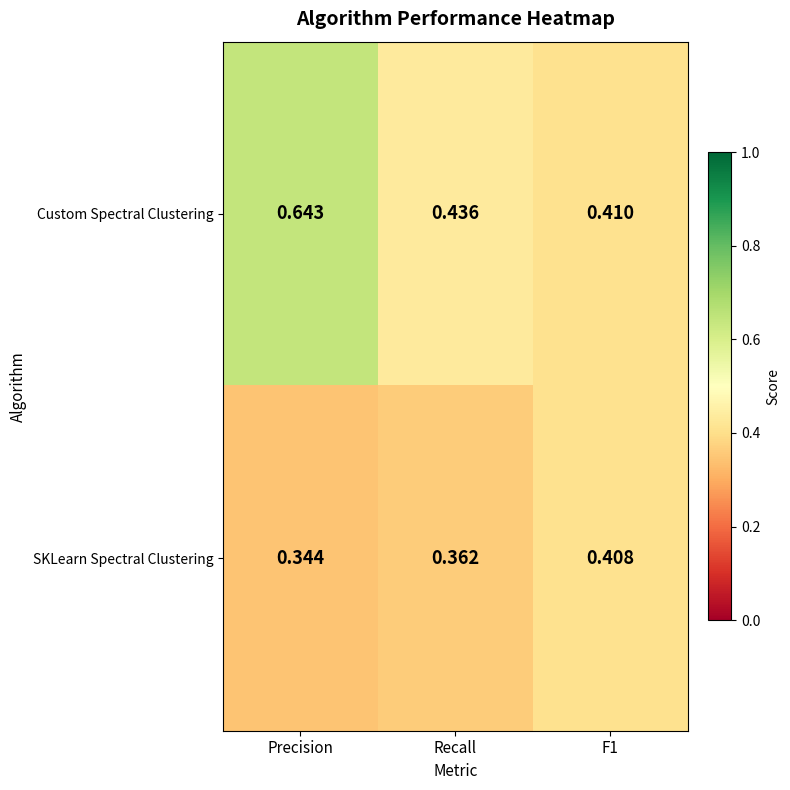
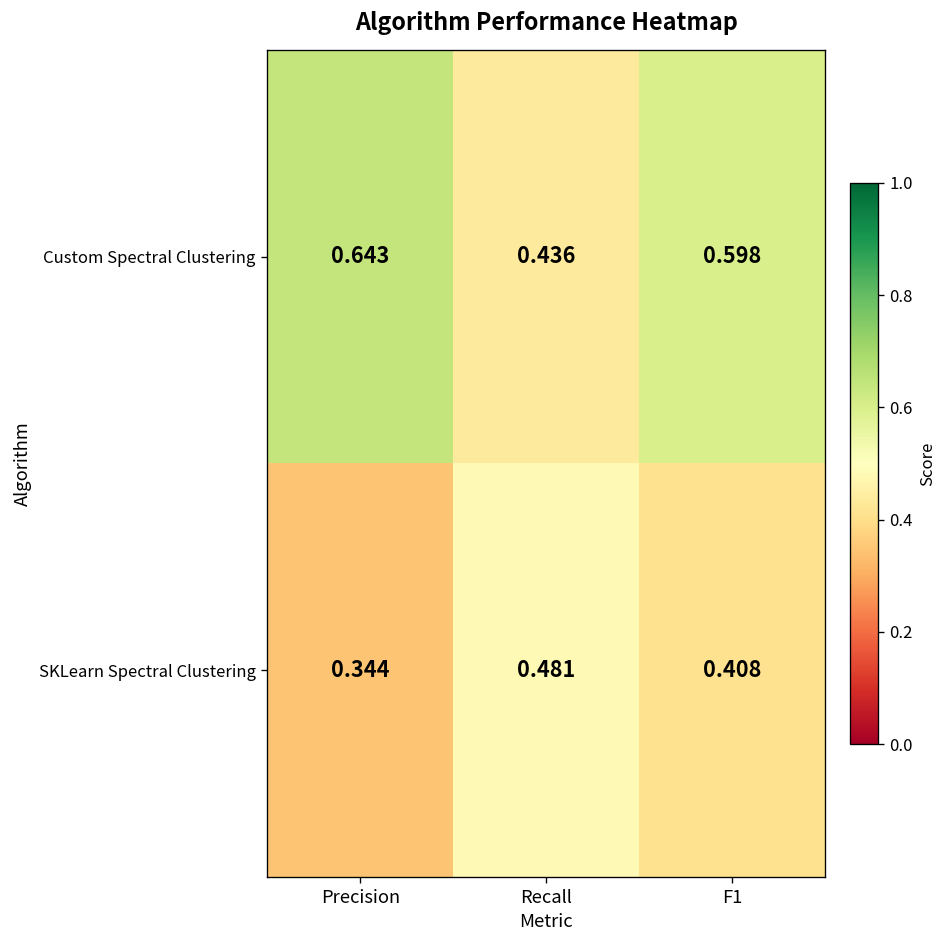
Custom Spectral Clustering, F1: 0.410 -> 0.598
SKLearn Spectral Clustering, Recall: 0.362 -> 0.481
